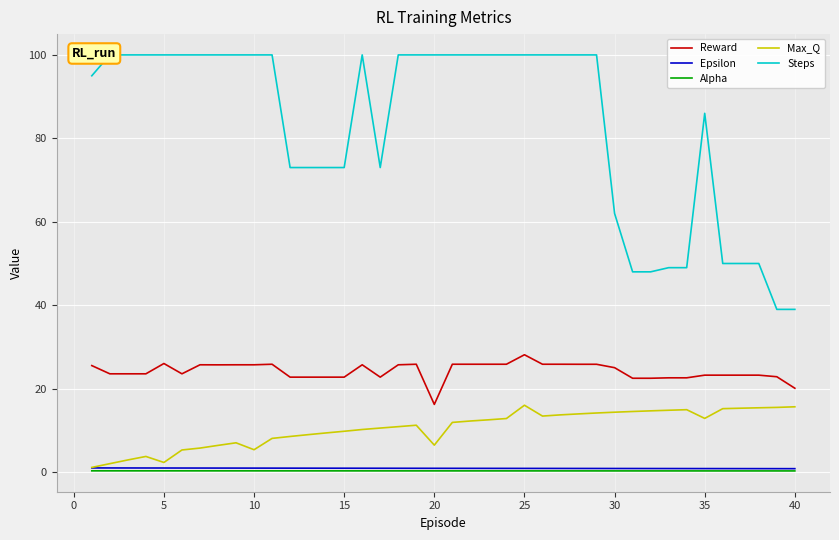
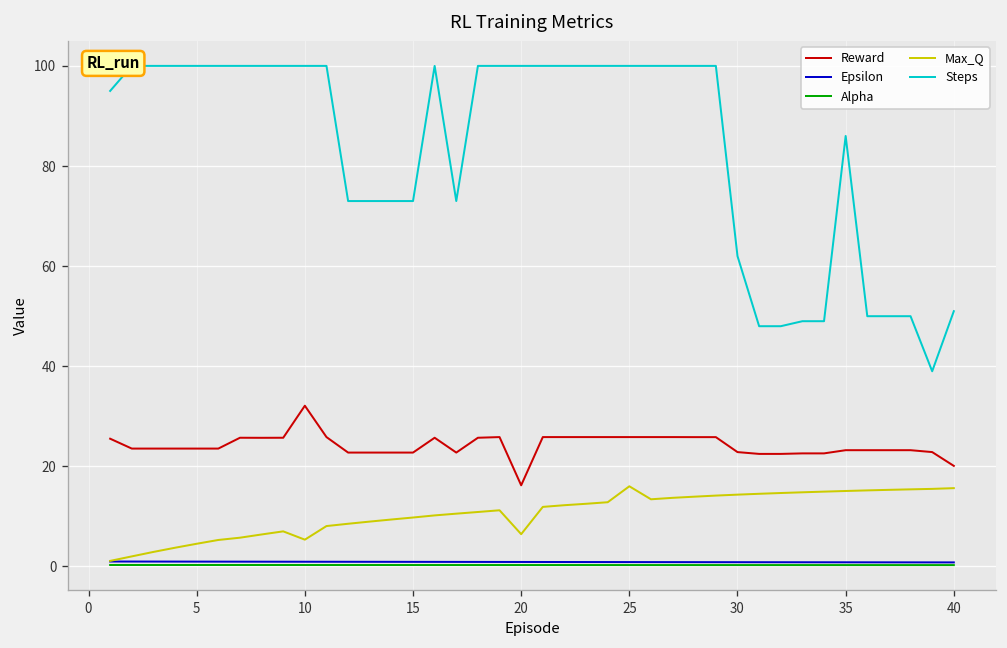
Reward, 5: 26 -> 24
Max_Q, 5: 2 -> 5
Reward, 10: 26 -> 32
Reward, 25: 28 -> 26
Reward, 30: 25 -> 23
Max_Q, 35: 13 -> 15
Steps, 40: 39 -> 51
